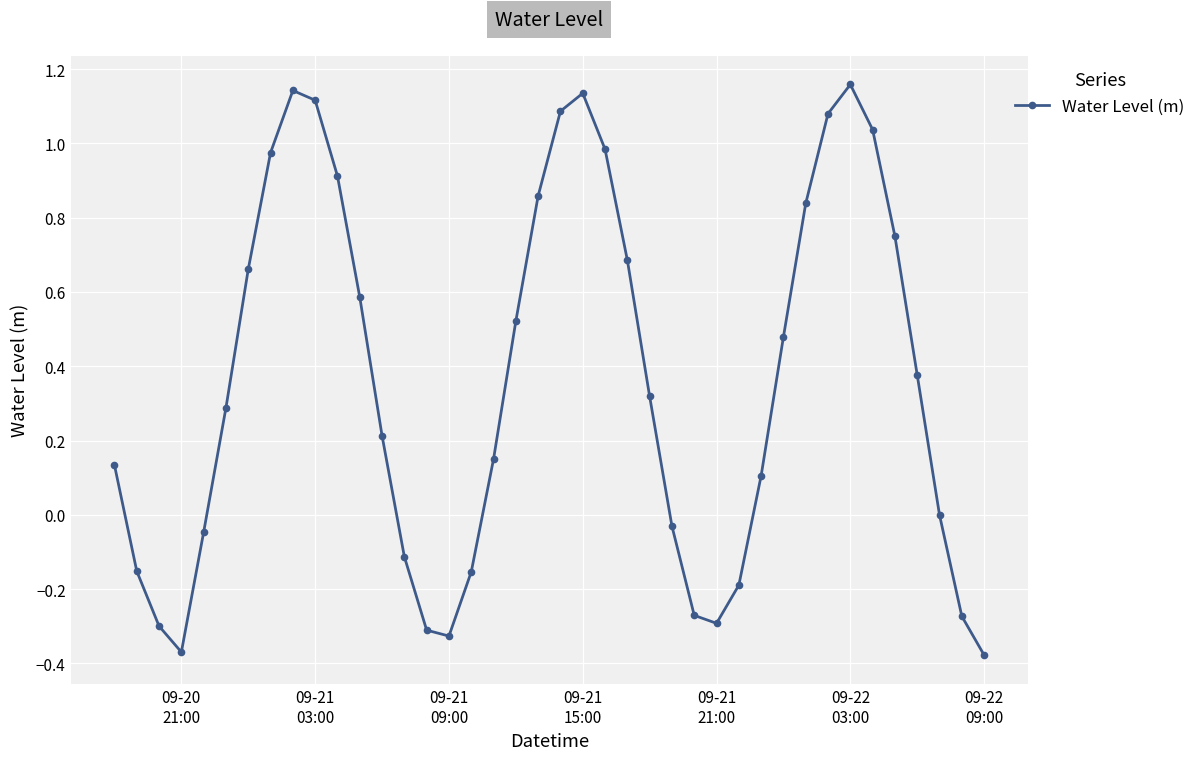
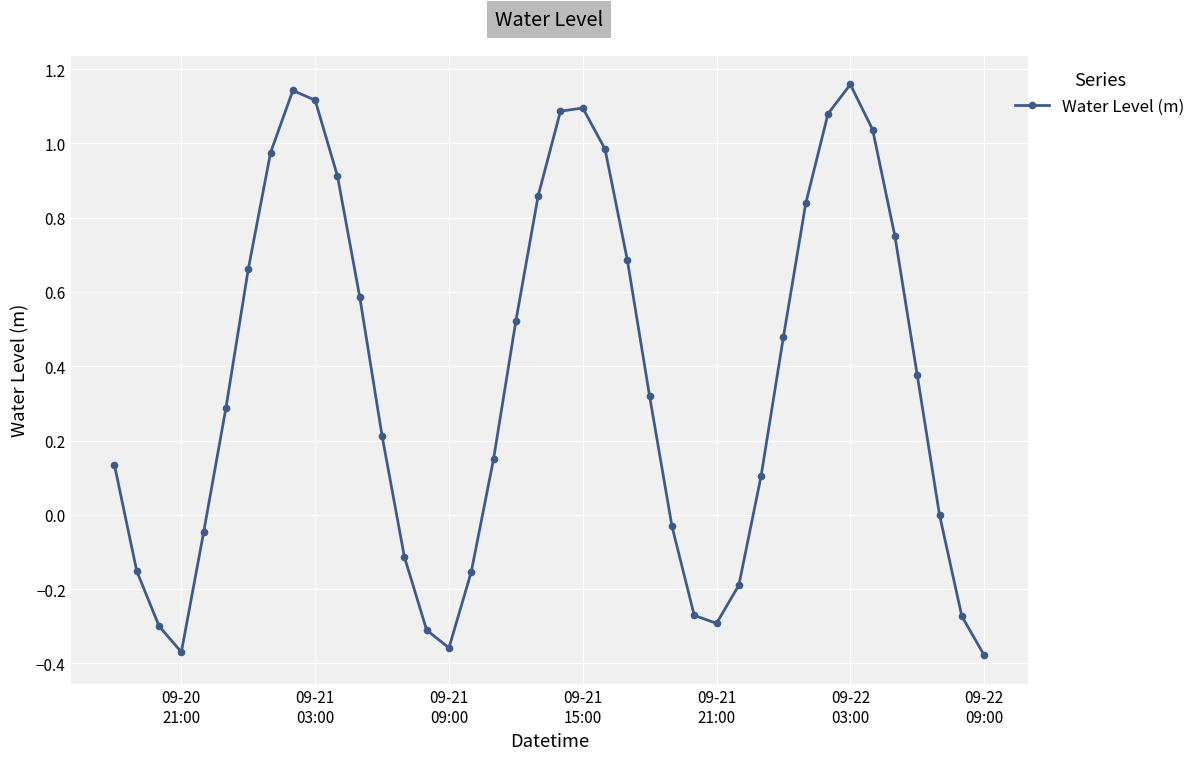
09-21 09:00: -0.33 -> -0.36
09-21 15:00: 1.13 -> 1.10
